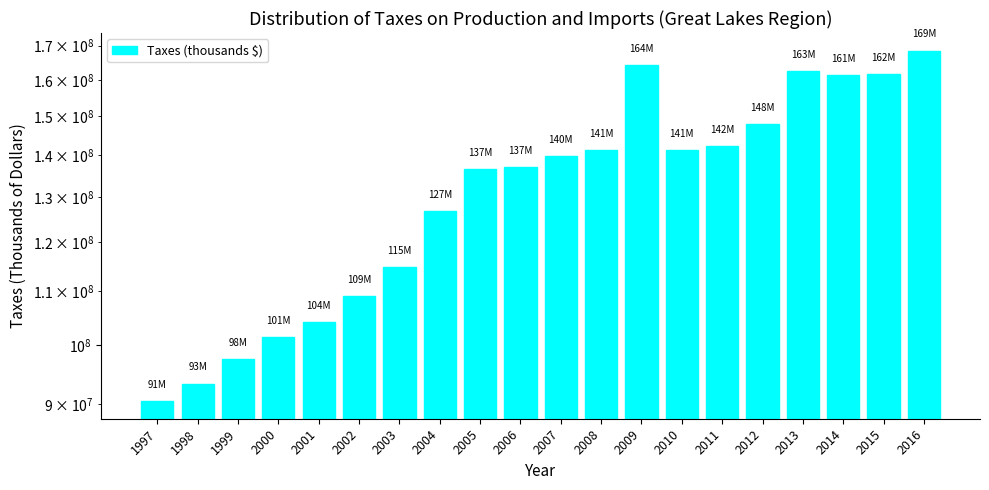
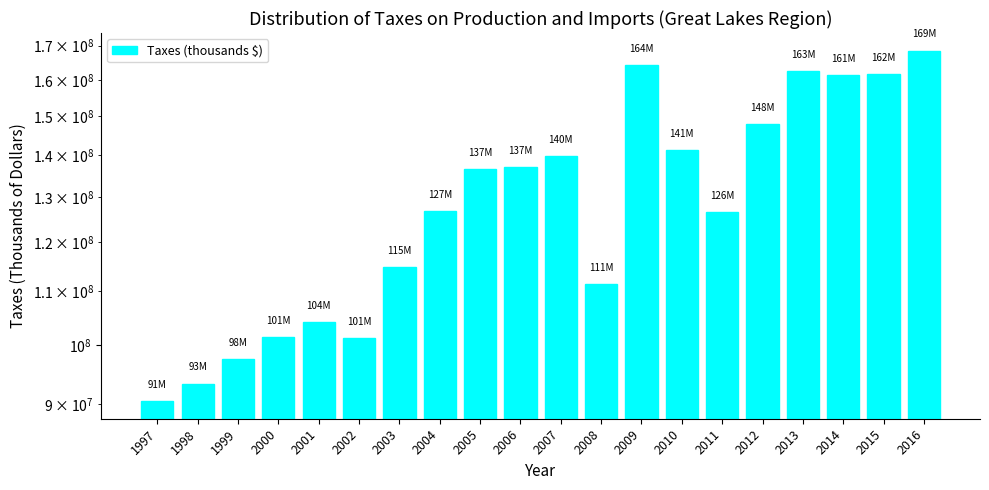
2002: 109M -> 101M
2008: 141M -> 111M
2011: 142M -> 126M
